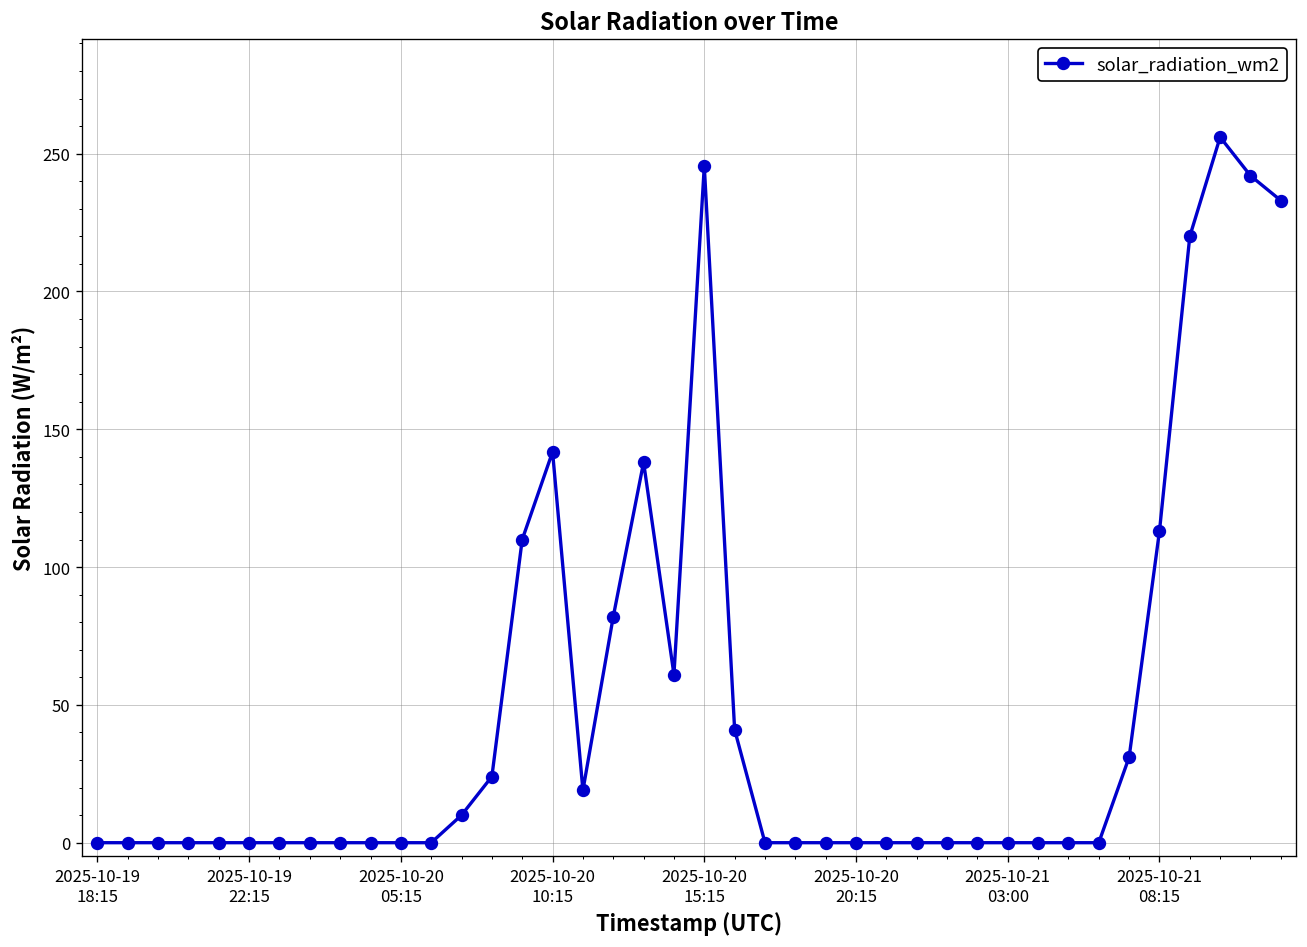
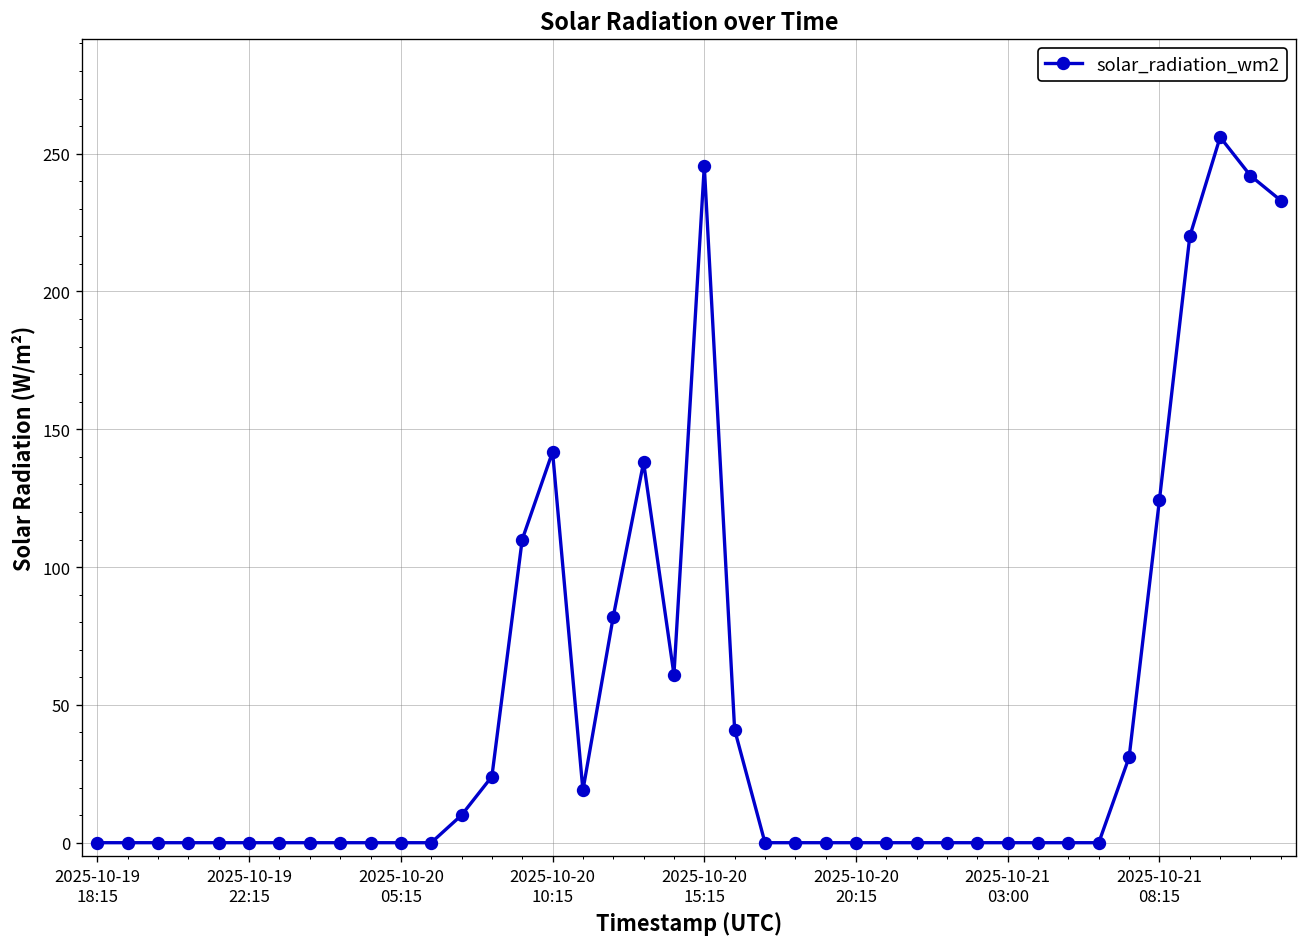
2025-10-21 08:15: 113 -> 124
